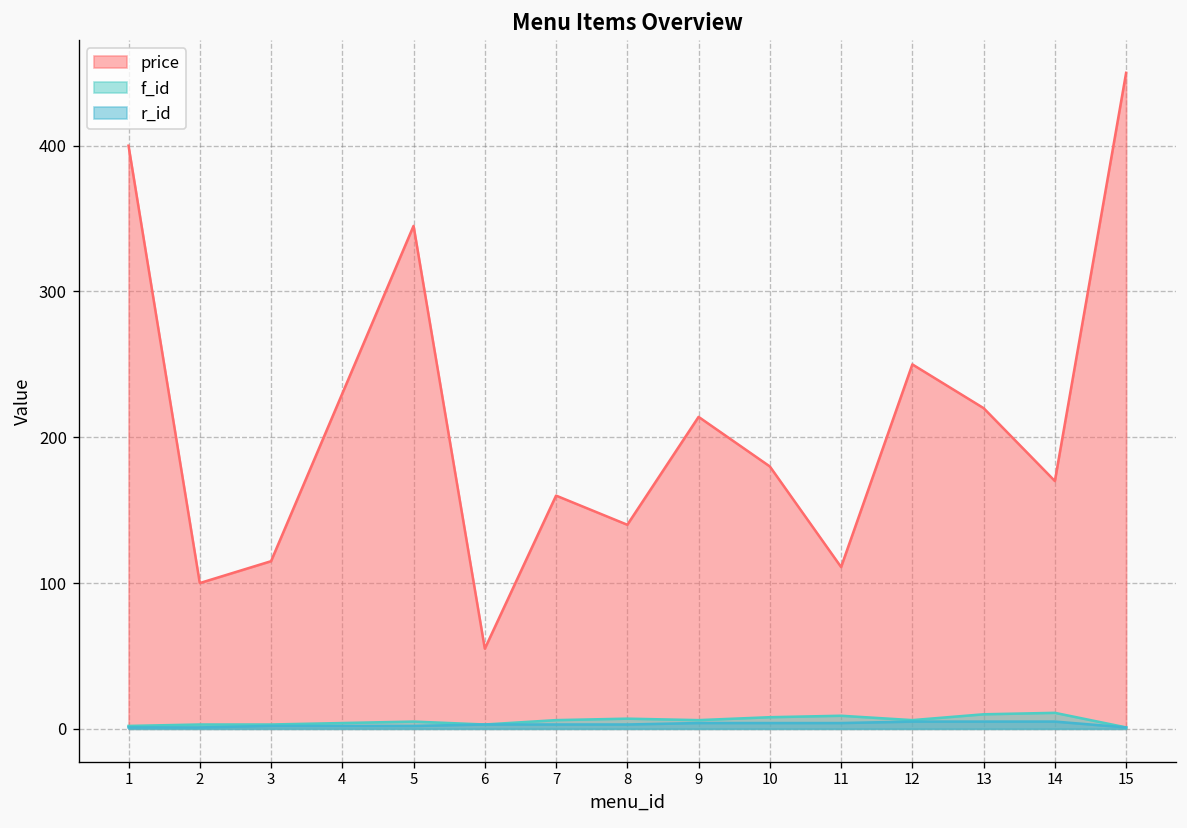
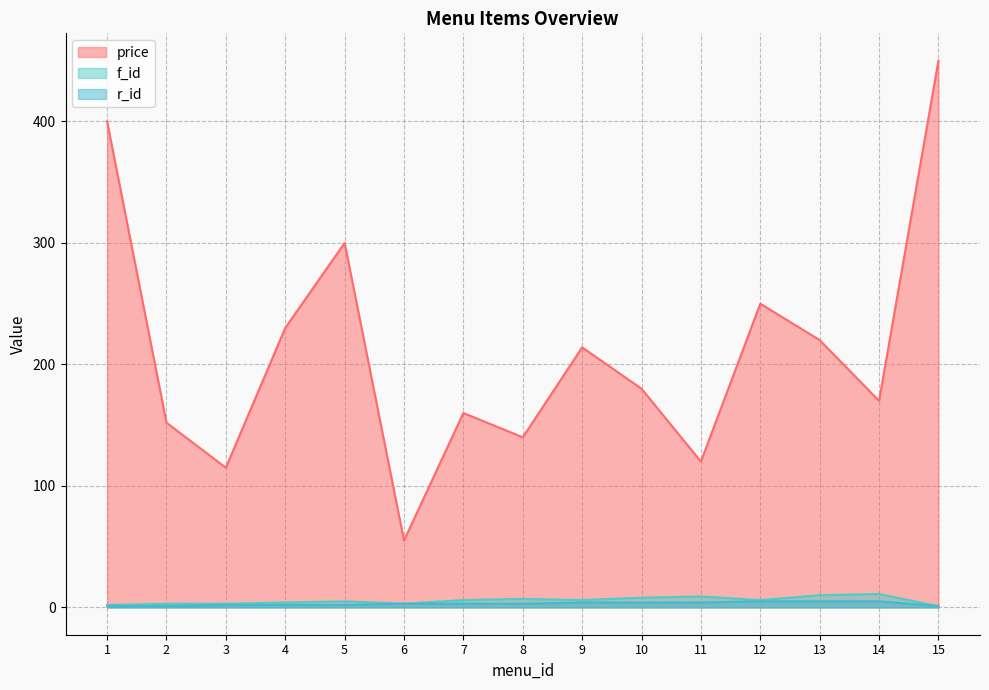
price, 2: 100 -> 152
price, 5: 345 -> 300
price, 11: 111 -> 120
